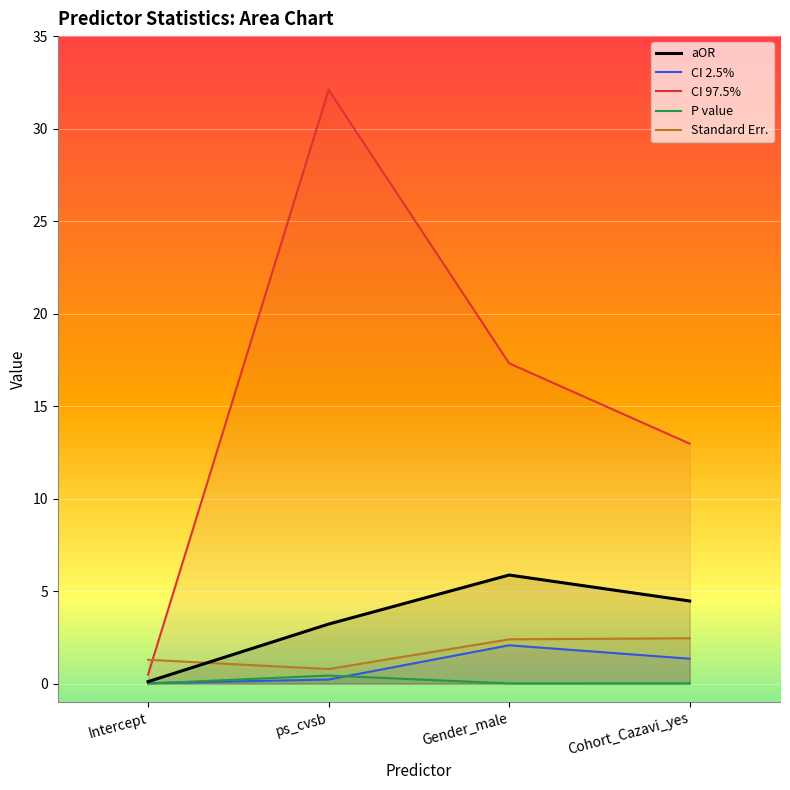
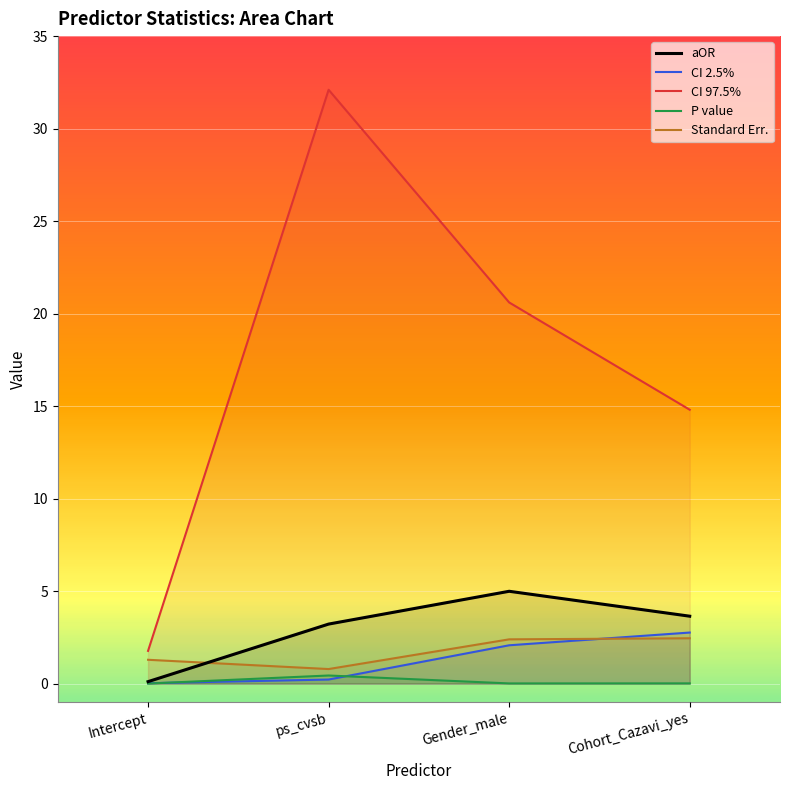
CI 97.5%, Intercept: 0.5 -> 1.8
aOR, Gender_male: 5.9 -> 5.0
CI 97.5%, Gender_male: 17.3 -> 20.6
aOR, Cohort_Cazavi_yes: 4.5 -> 3.6
CI 2.5%, Cohort_Cazavi_yes: 1.3 -> 2.8
CI 97.5%, Cohort_Cazavi_yes: 13.0 -> 14.8
